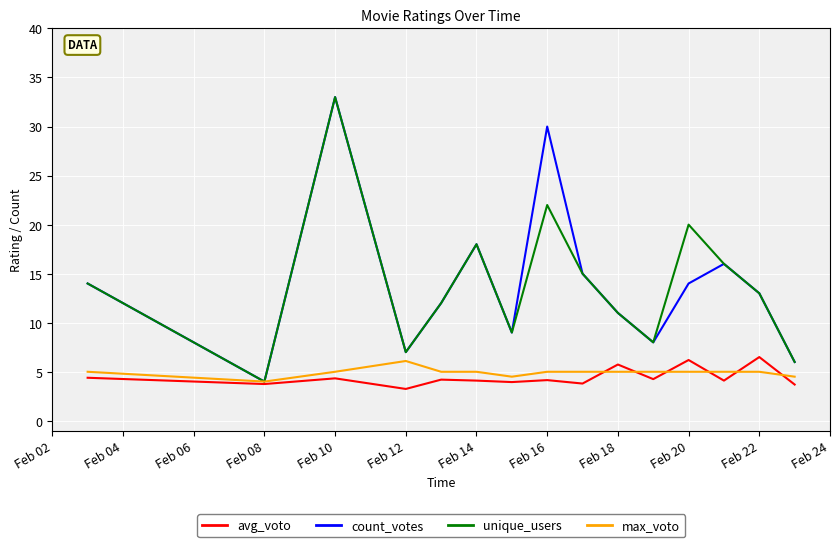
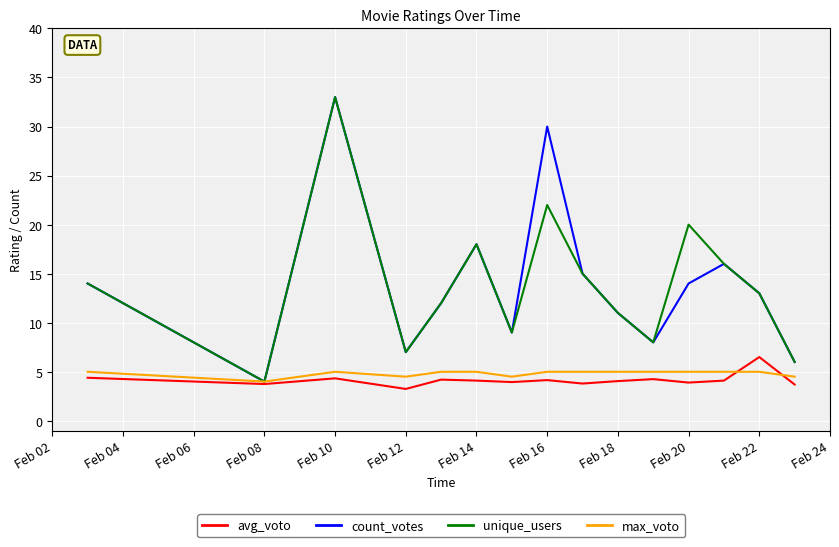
max_voto, Feb 12: 6 -> 5
avg_voto, Feb 18: 6 -> 4
avg_voto, Feb 20: 6 -> 4
